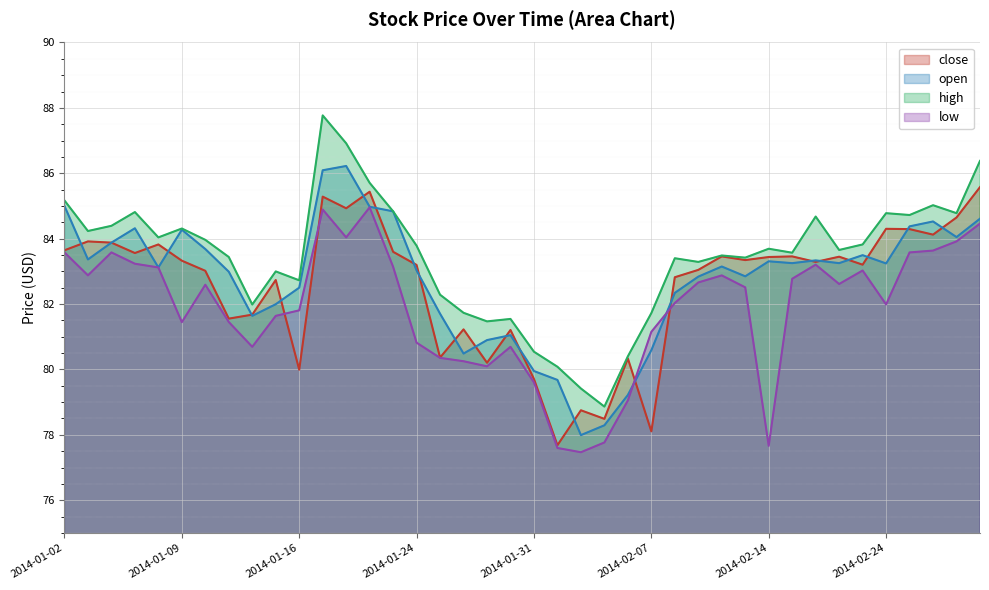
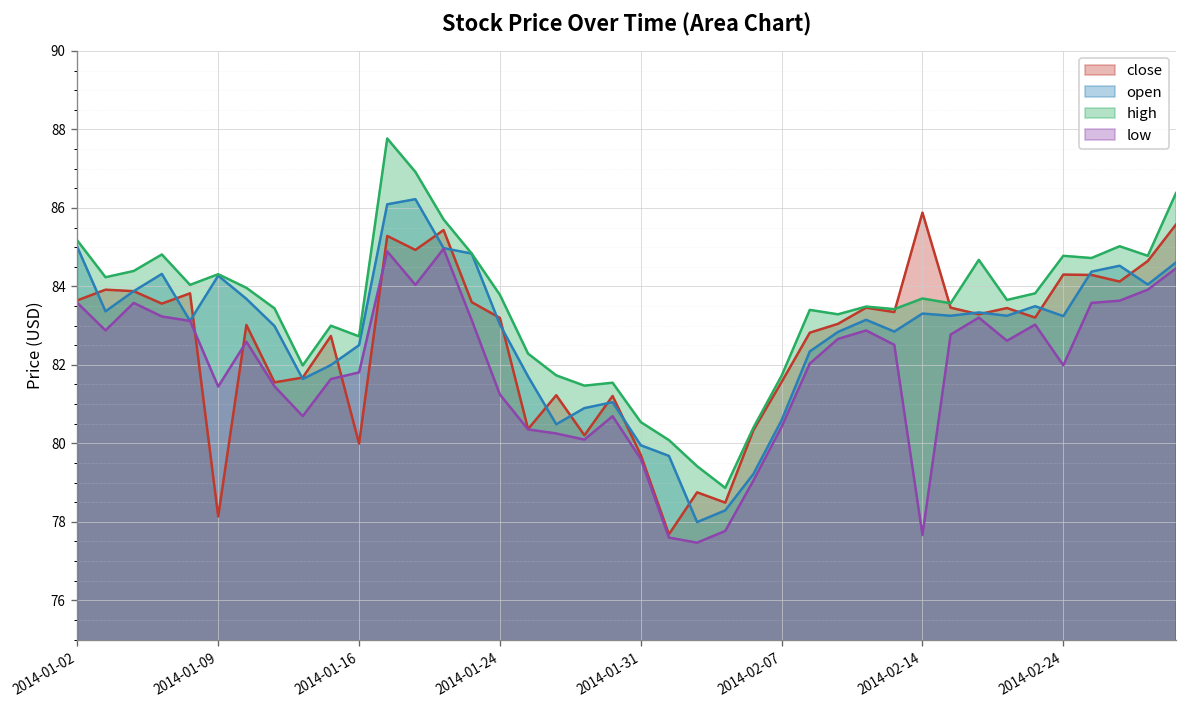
close, 2014-01-09: 83.3 -> 78.1
low, 2014-01-24: 80.8 -> 81.2
close, 2014-02-07: 78.1 -> 81.6
low, 2014-02-07: 81.2 -> 80.4
close, 2014-02-14: 83.4 -> 85.9
